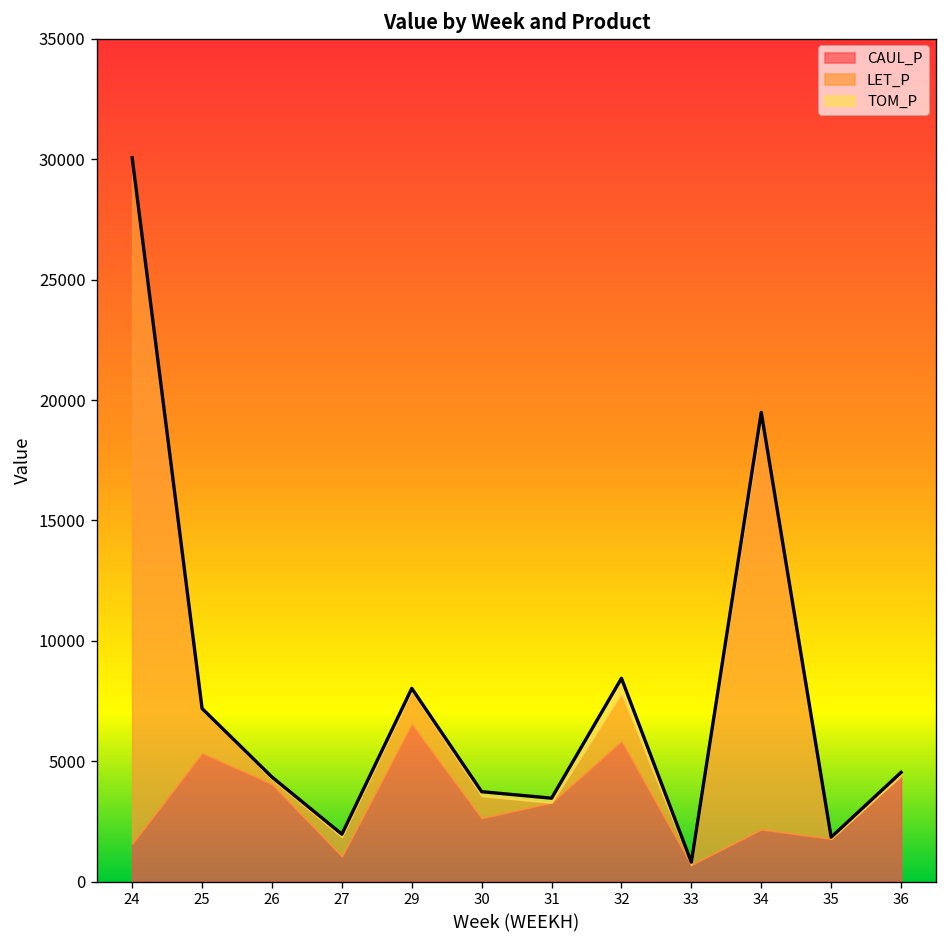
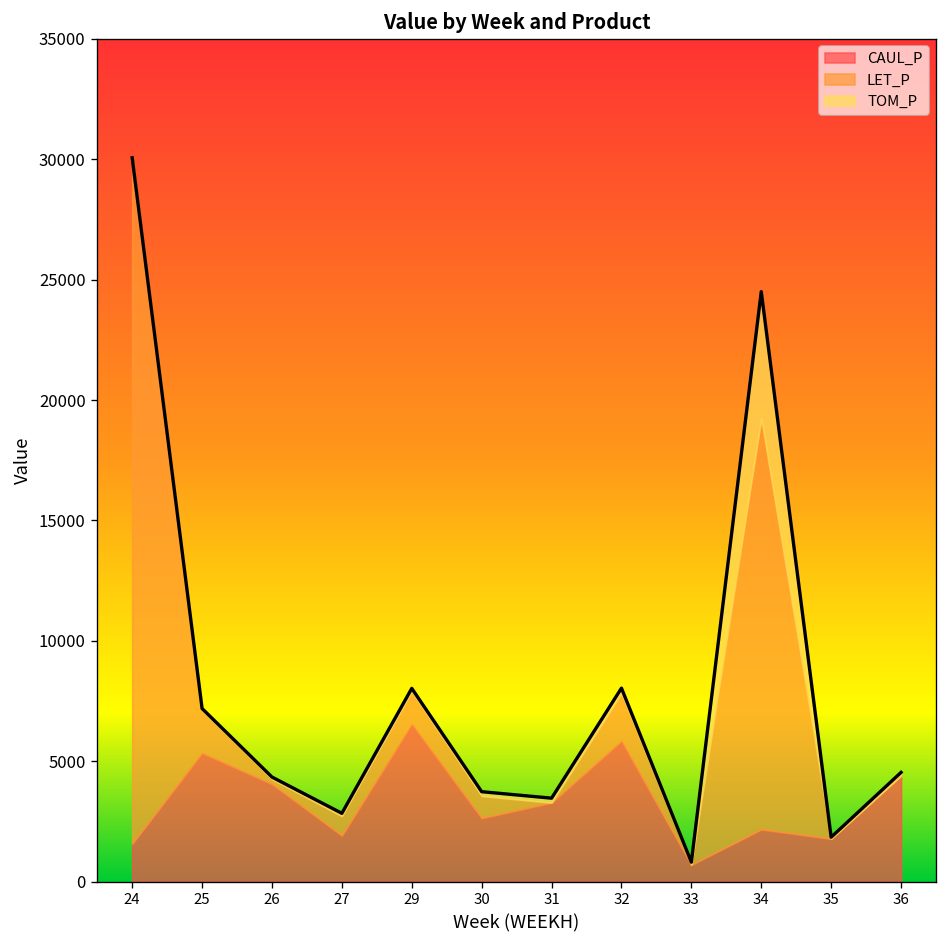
CAUL_P, 27: 1000 -> 1900
TOM_P, 32: 600 -> 200
TOM_P, 34: 200 -> 5300
